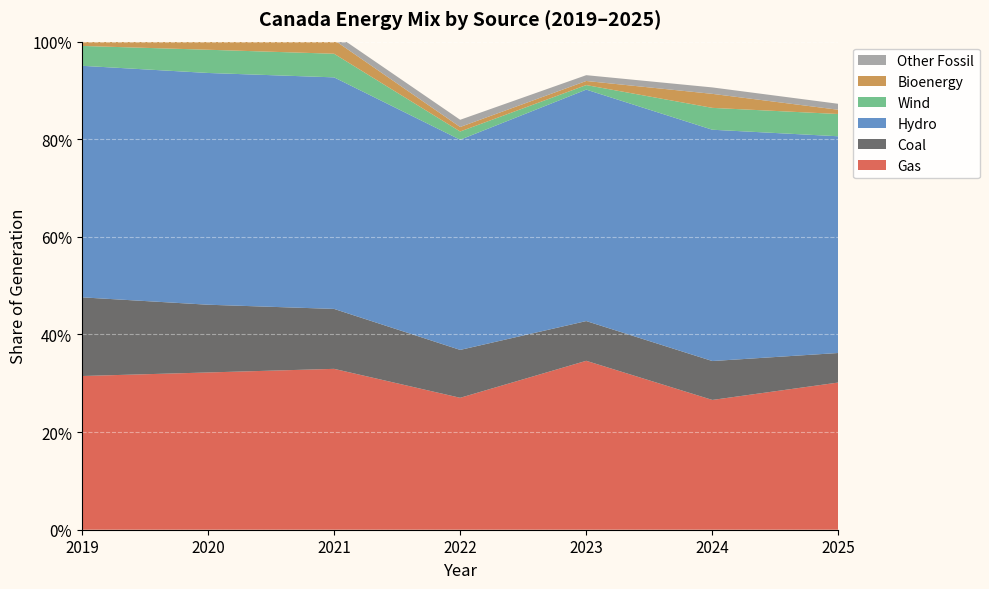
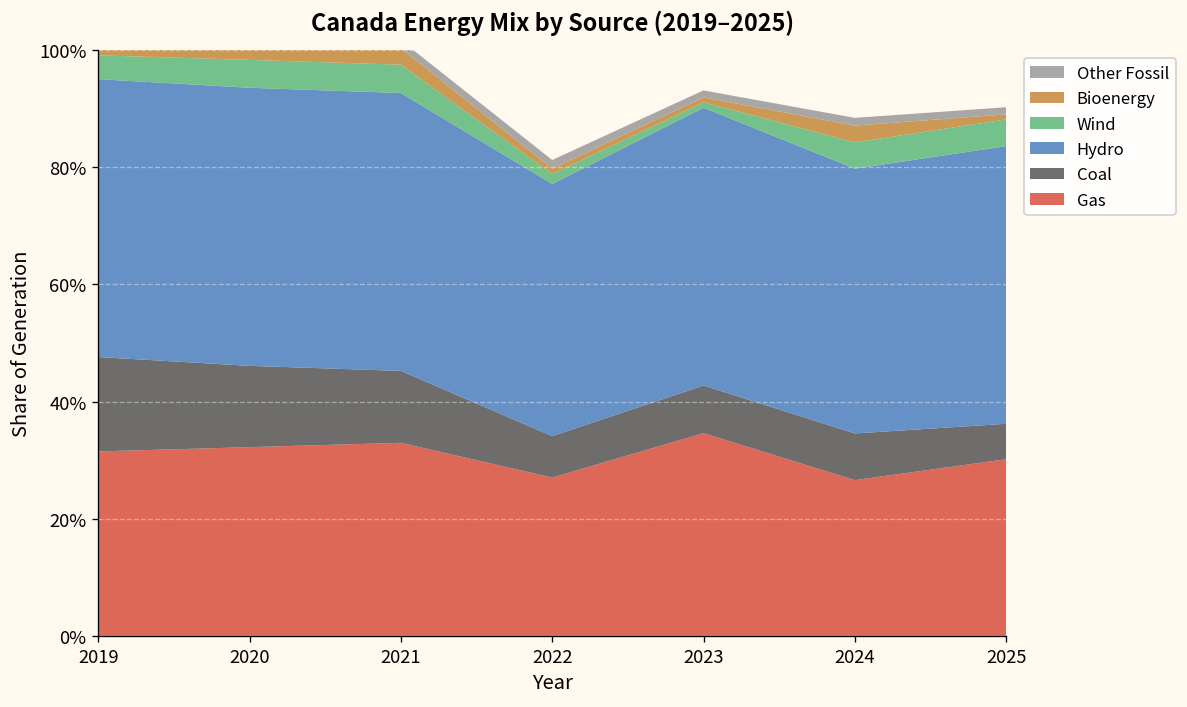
Coal, 2022: 10% -> 7%
Hydro, 2024: 47% -> 45%
Hydro, 2025: 44% -> 47%
